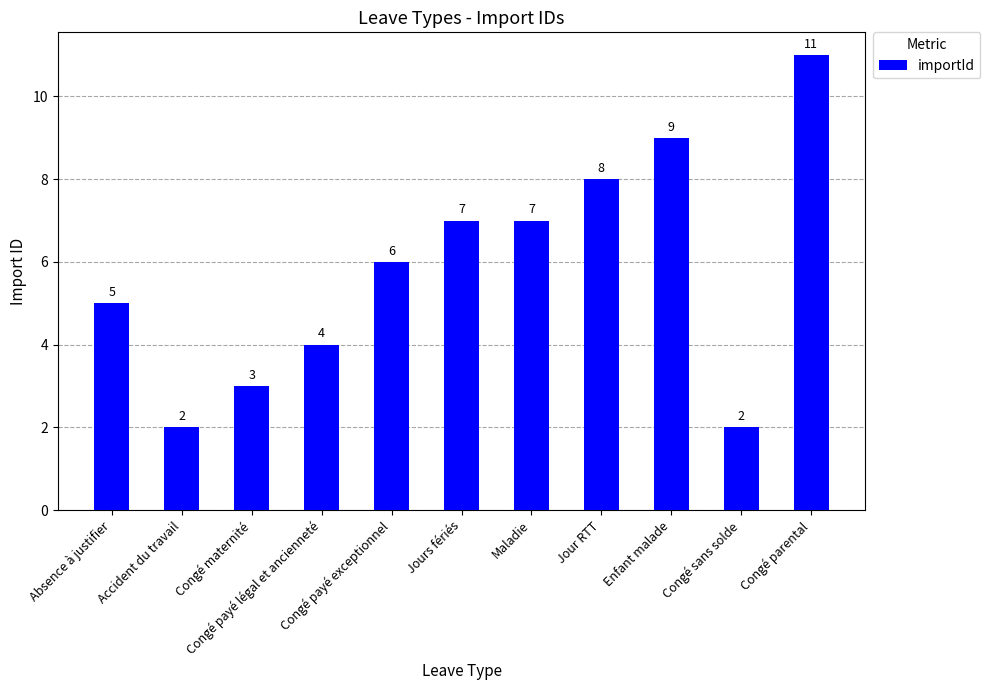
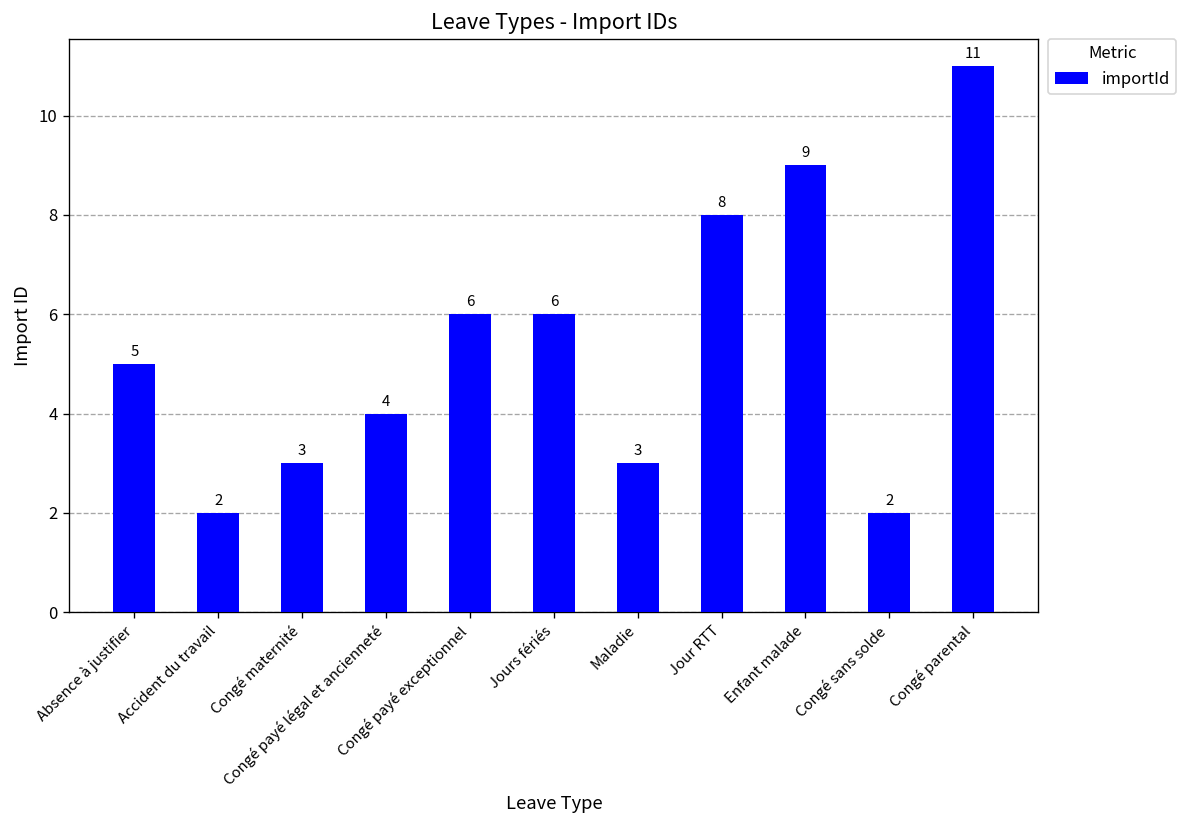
Jours fériés: 7 -> 6
Maladie: 7 -> 3
